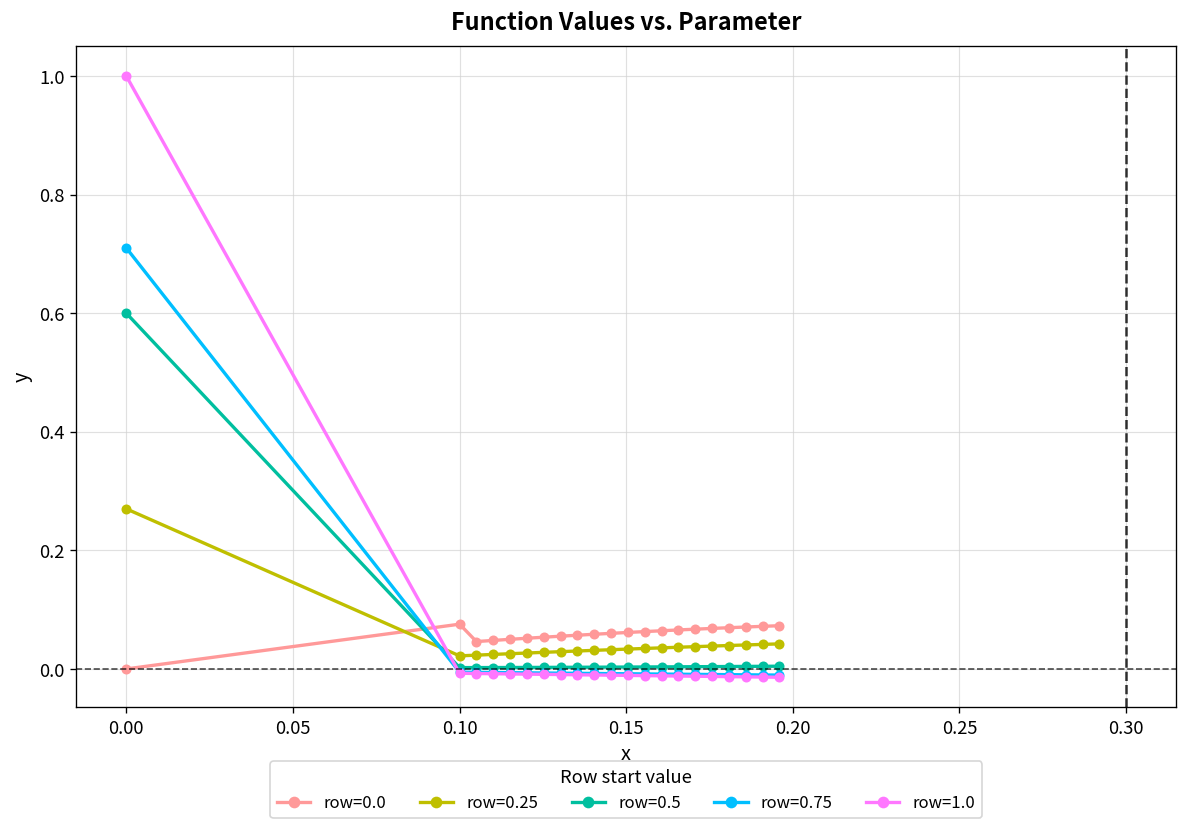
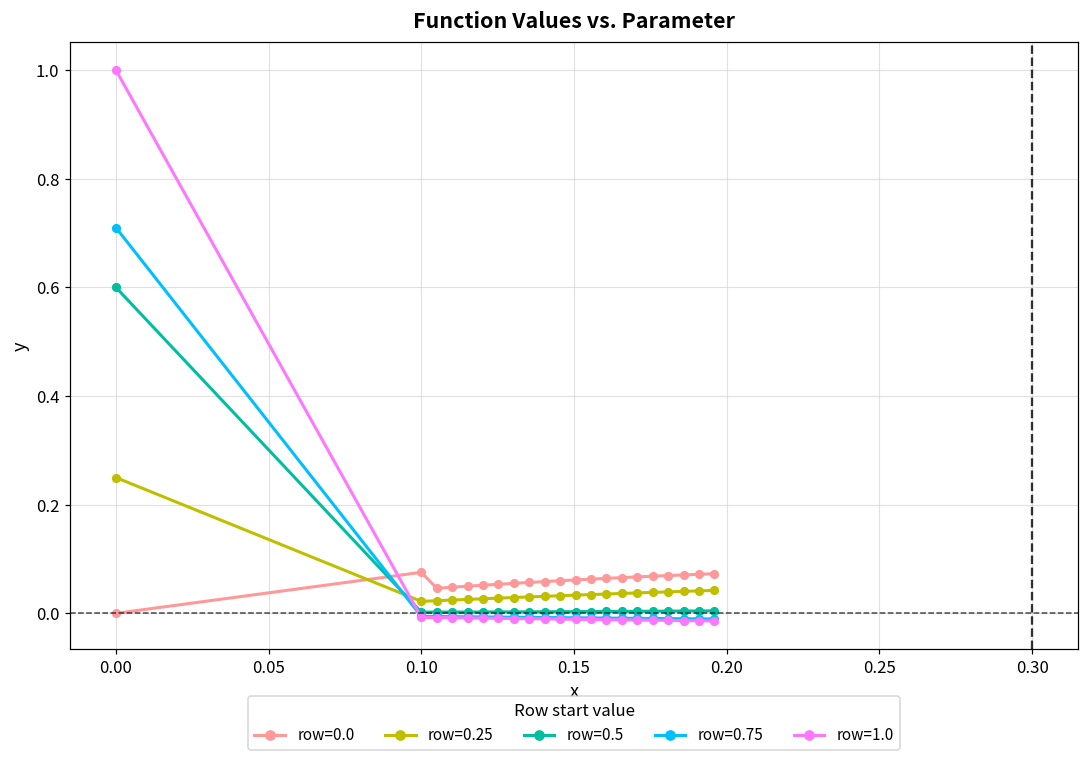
row=0.25, 0.00: 0.27 -> 0.25
